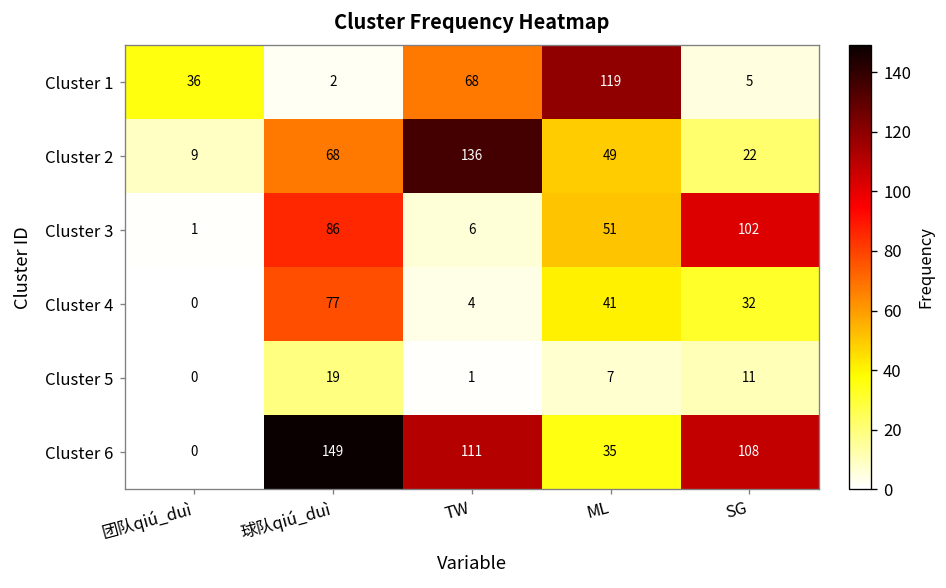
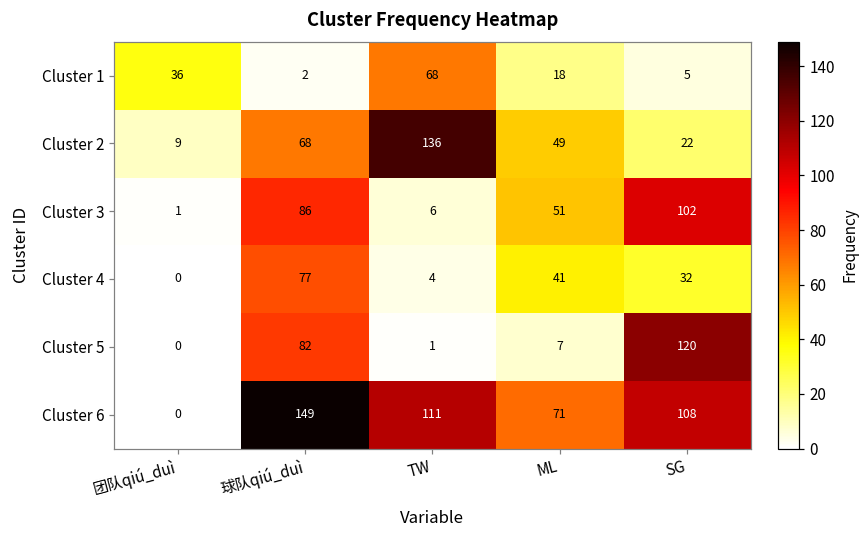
Cluster 1, ML: 119 -> 18
Cluster 5, 球队qiú_duì: 19 -> 82
Cluster 5, SG: 11 -> 120
Cluster 6, ML: 35 -> 71
